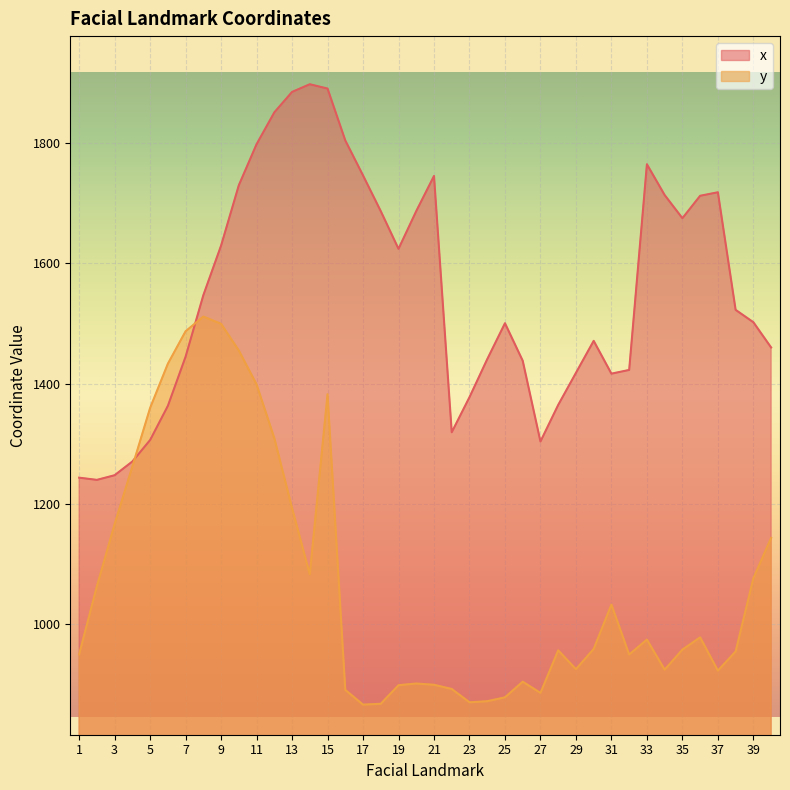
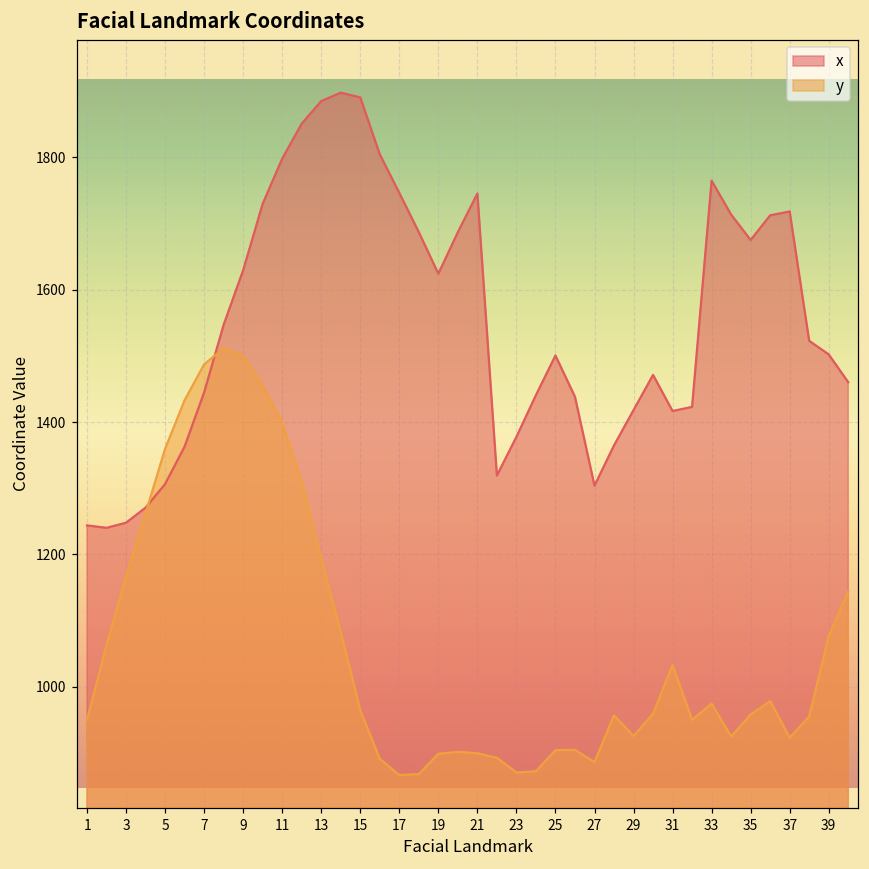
y, 15: 1380 -> 960
y, 25: 880 -> 900
